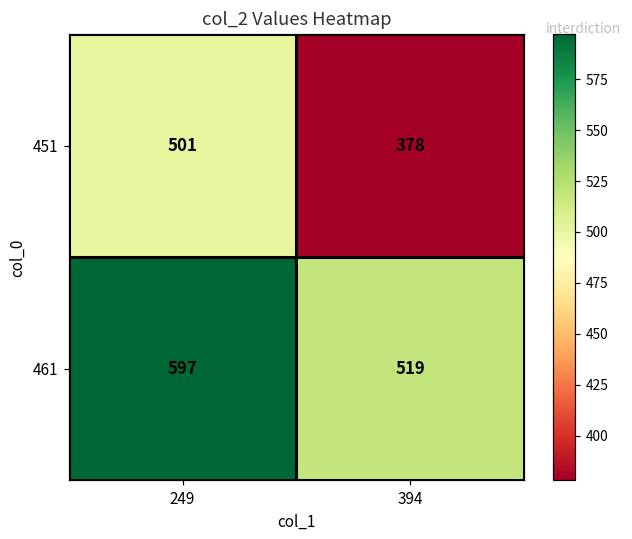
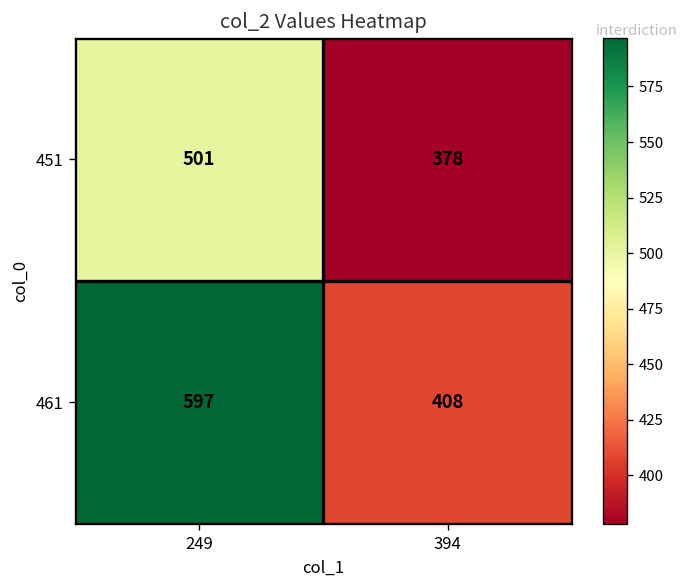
461, 394: 519 -> 408
